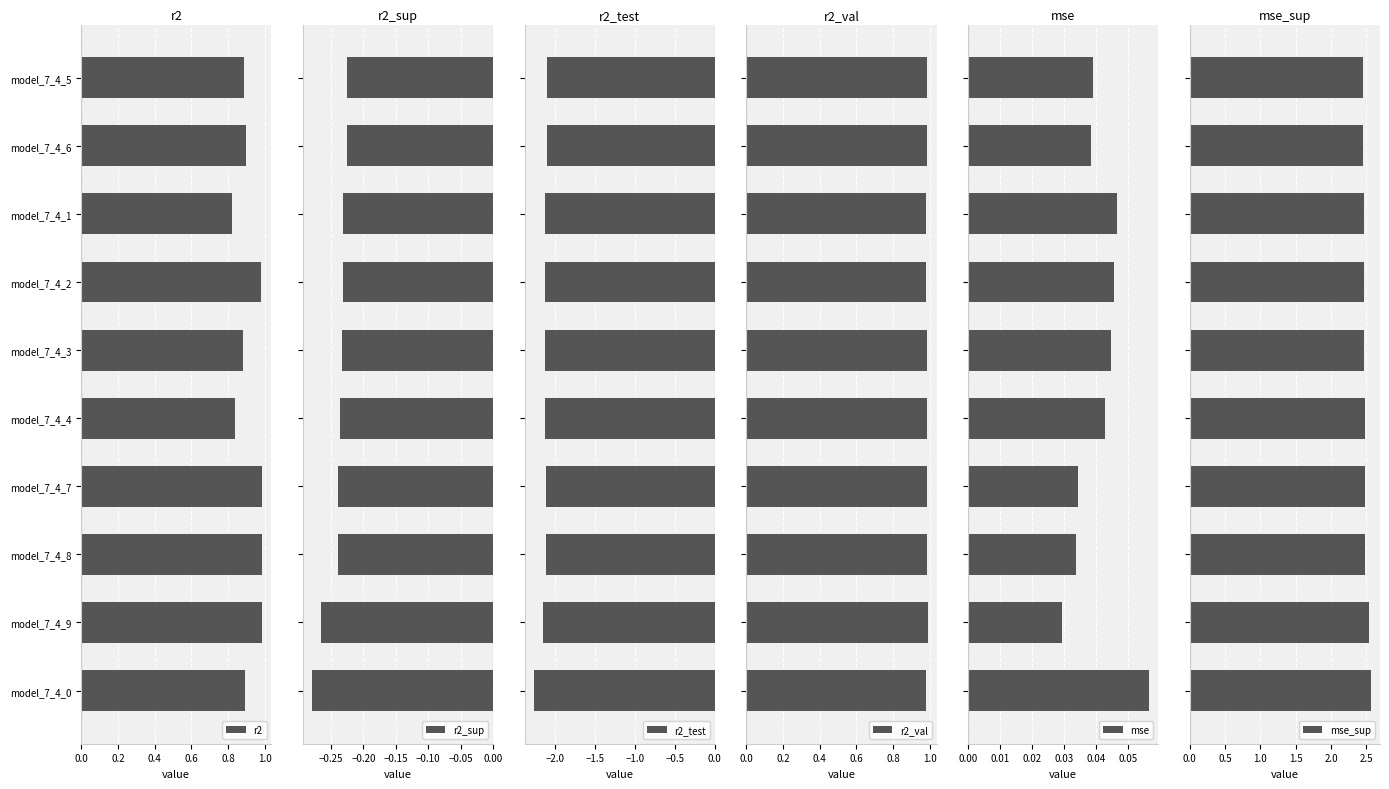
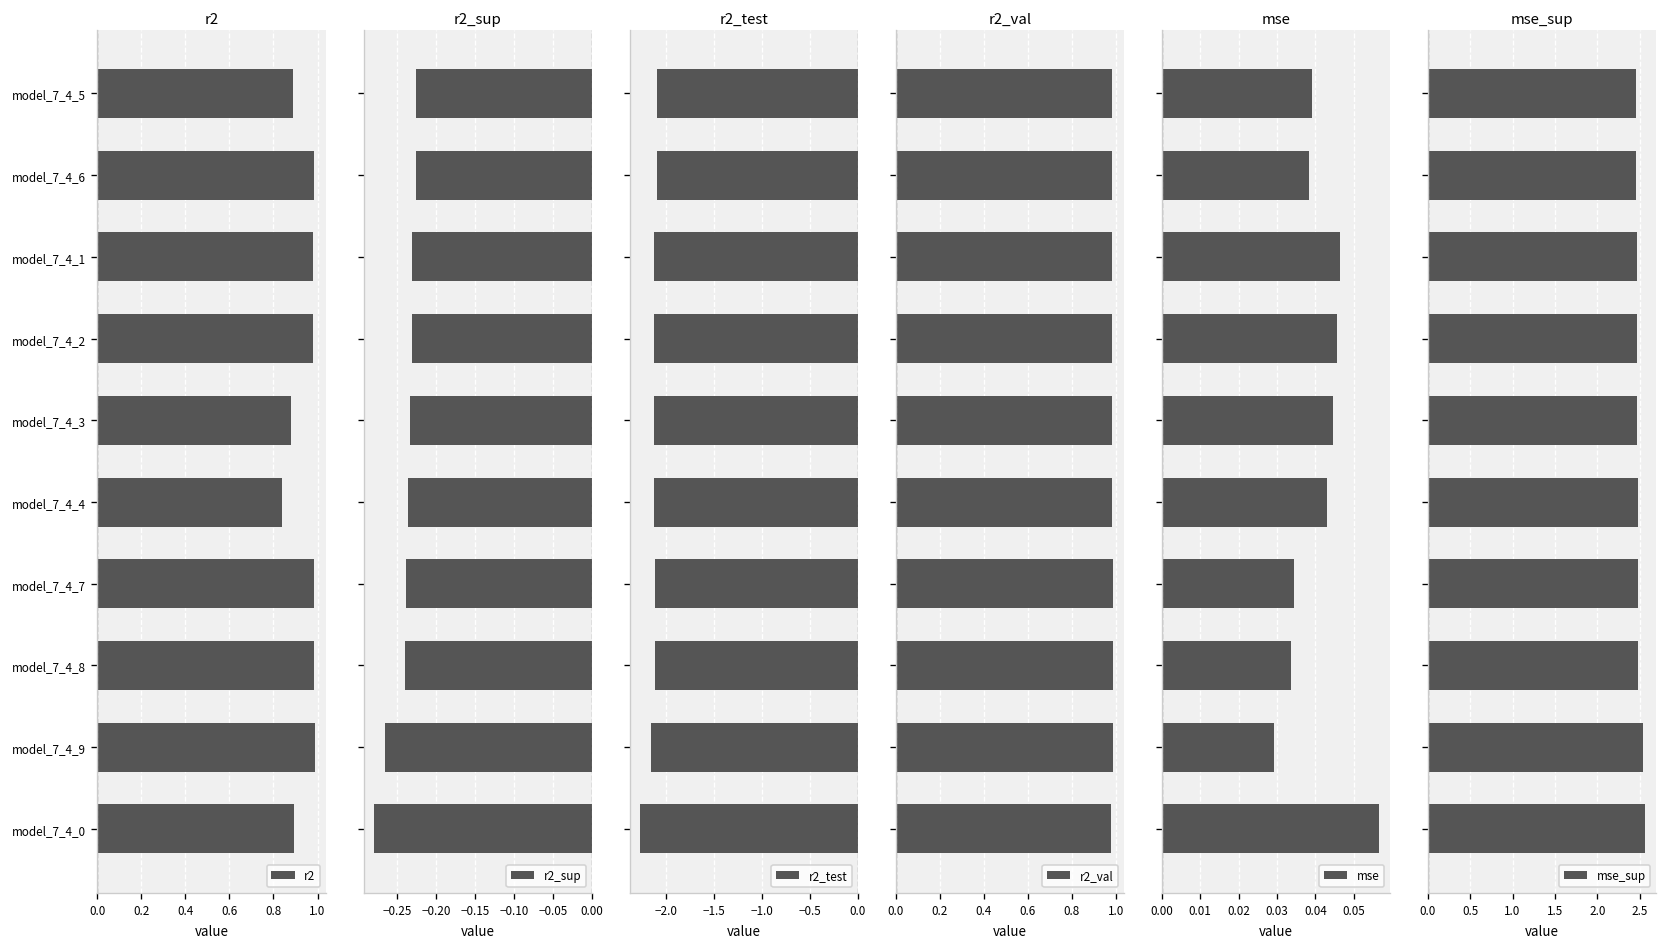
r2, model_7_4_6: 0.90 -> 0.98
r2, model_7_4_1: 0.82 -> 0.98
